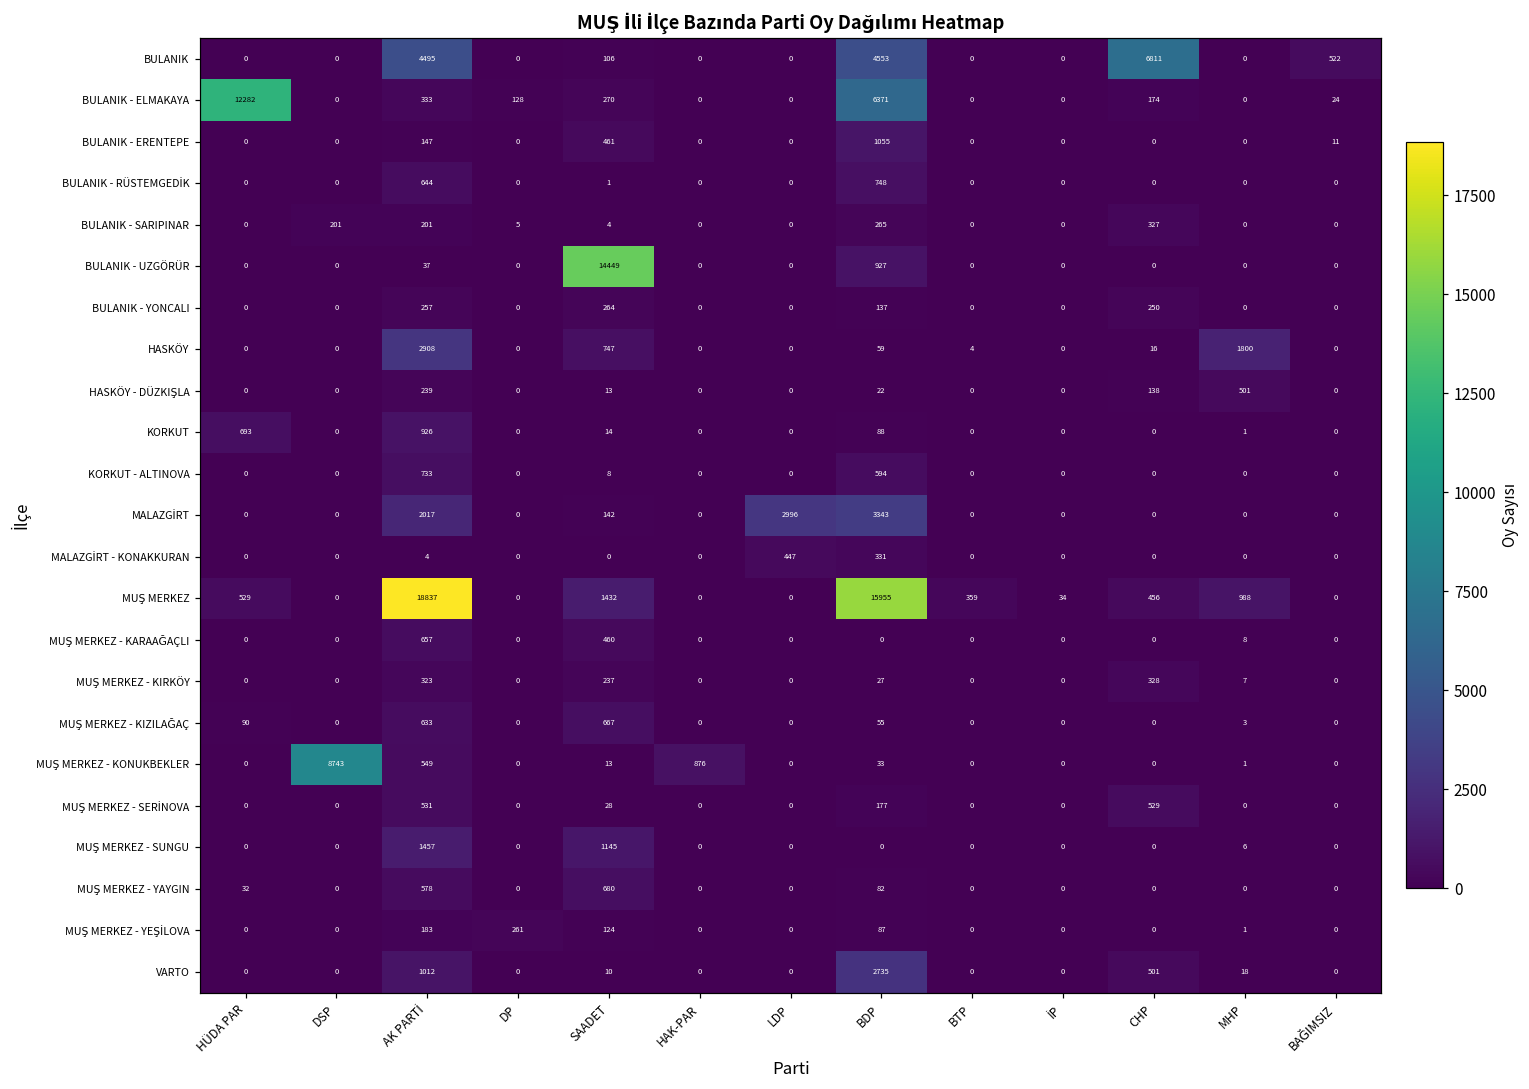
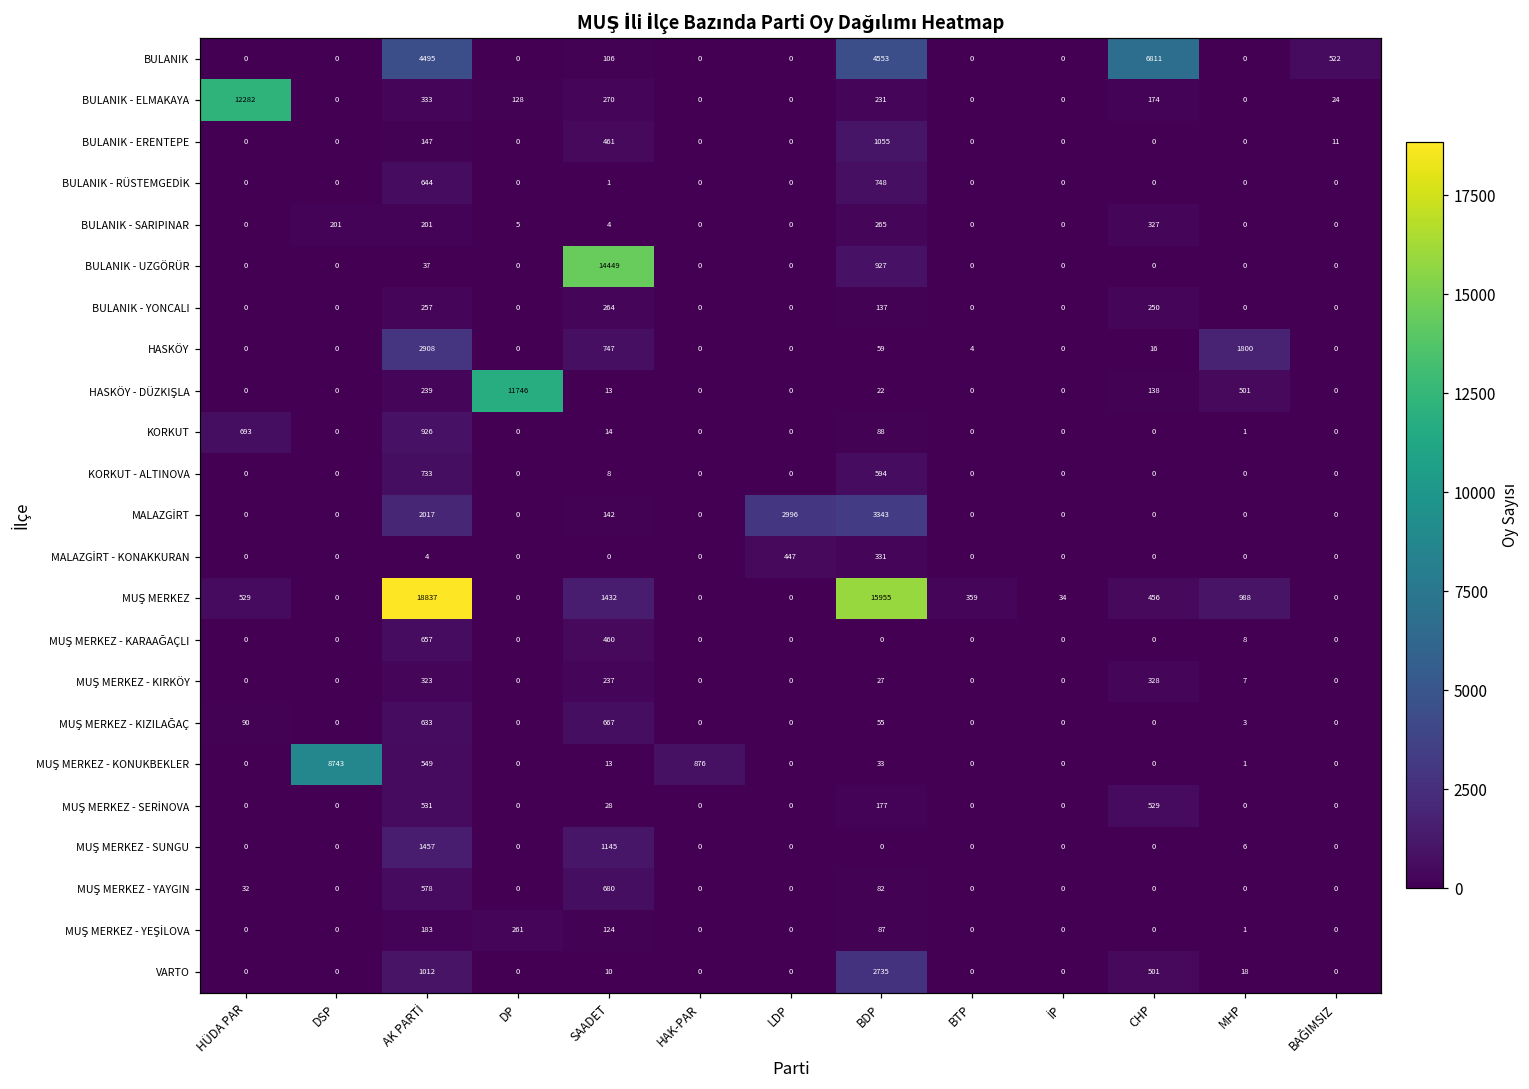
BULANIK - ELMAKAYA, BDP: 6371 -> 231
HASKÖY - DÜZKIŞLA, DP: 0 -> 11746
